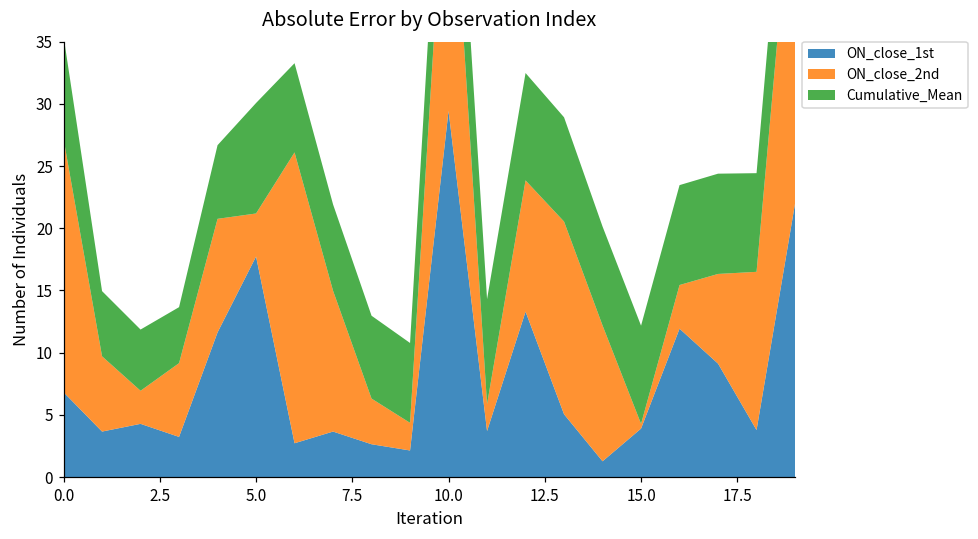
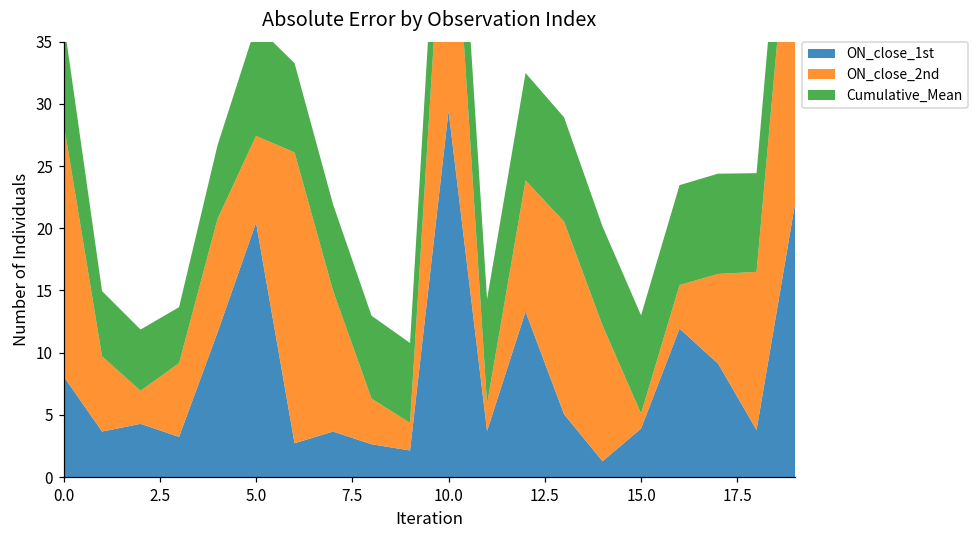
ON_close_1st, 0.0: 6.8 -> 8.1
ON_close_1st, 5.0: 17.7 -> 20.5
ON_close_2nd, 5.0: 3.5 -> 7.0
ON_close_2nd, 15.0: 0.4 -> 1.2
